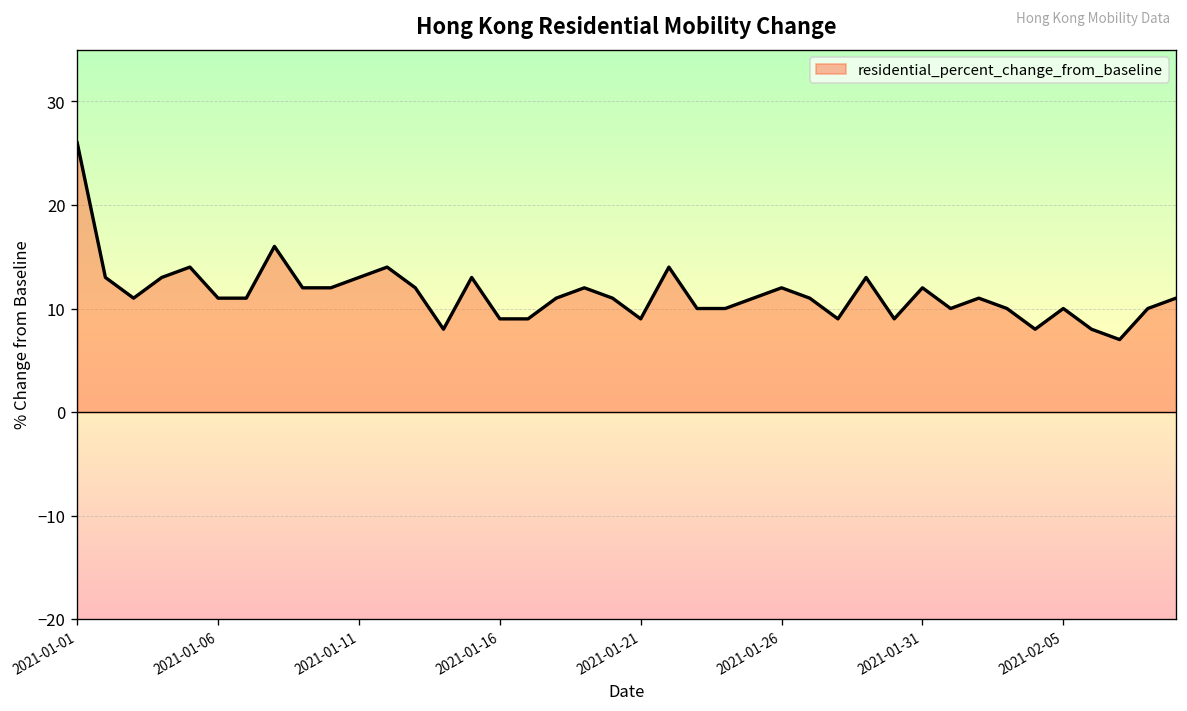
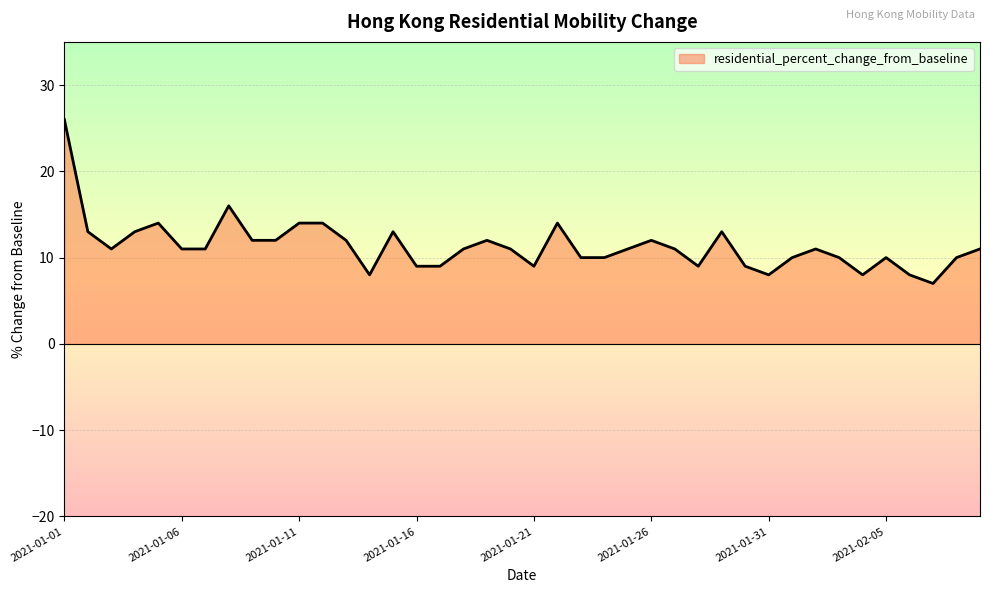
2021-01-11: 13 -> 14
2021-01-31: 12 -> 8
